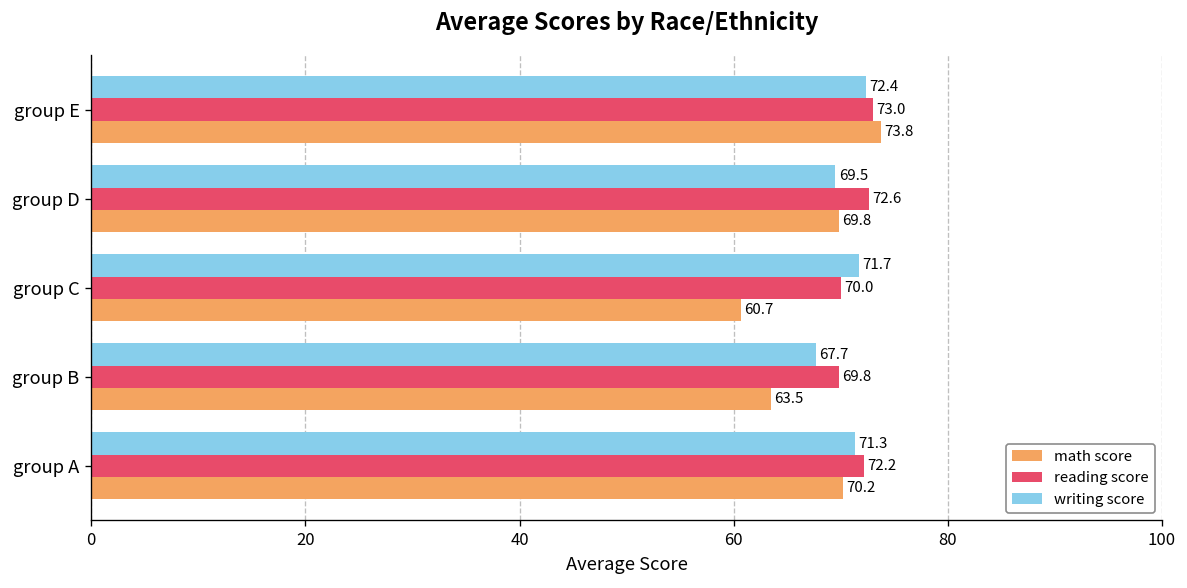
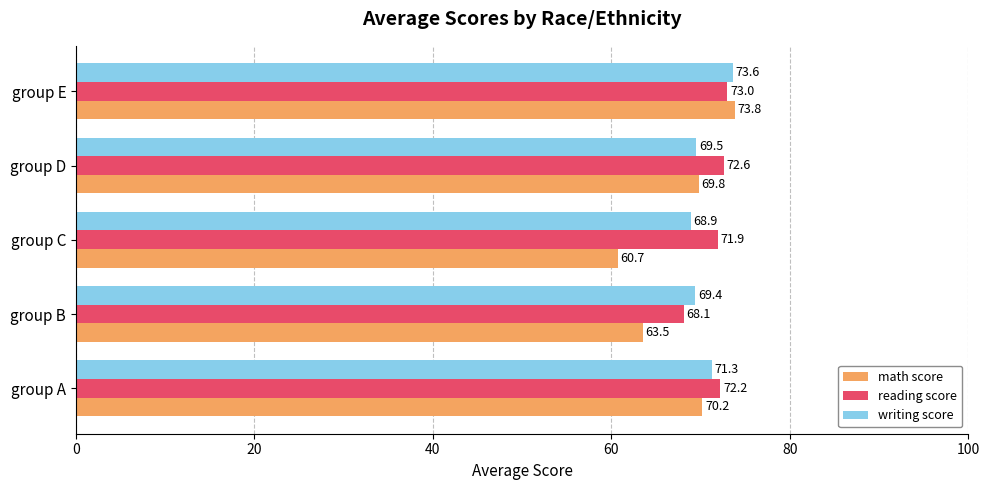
writing score, group E: 72.4 -> 73.6
writing score, group C: 71.7 -> 68.9
reading score, group C: 70.0 -> 71.9
writing score, group B: 67.7 -> 69.4
reading score, group B: 69.8 -> 68.1
